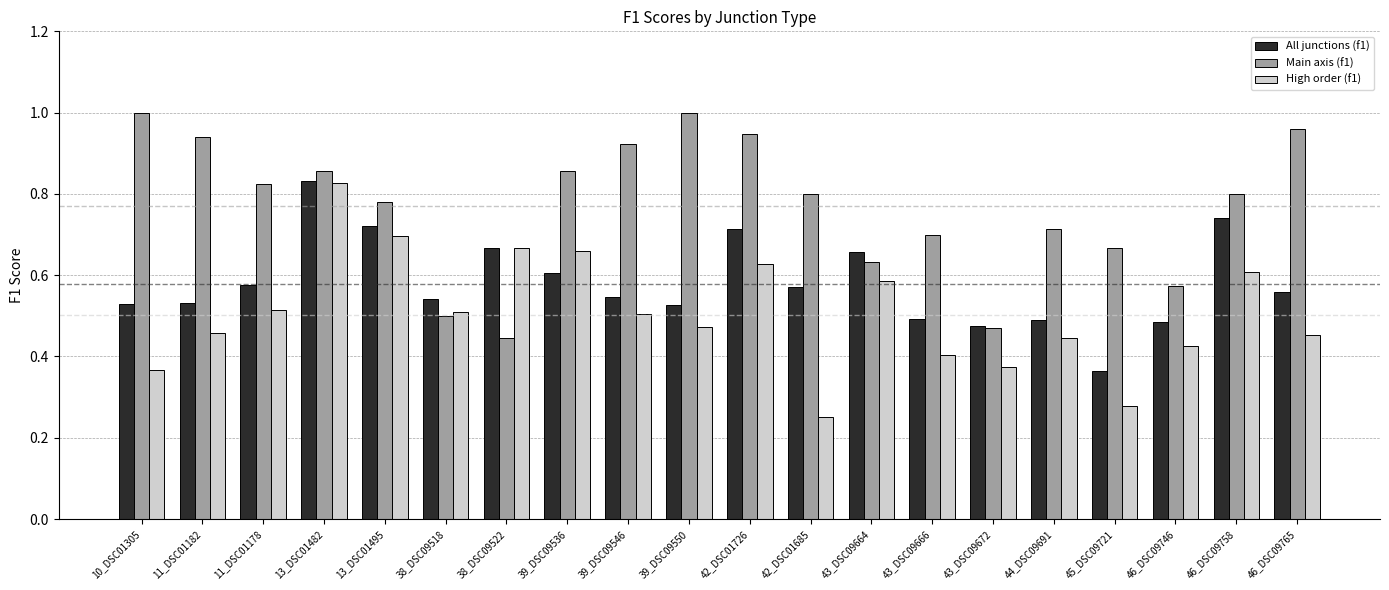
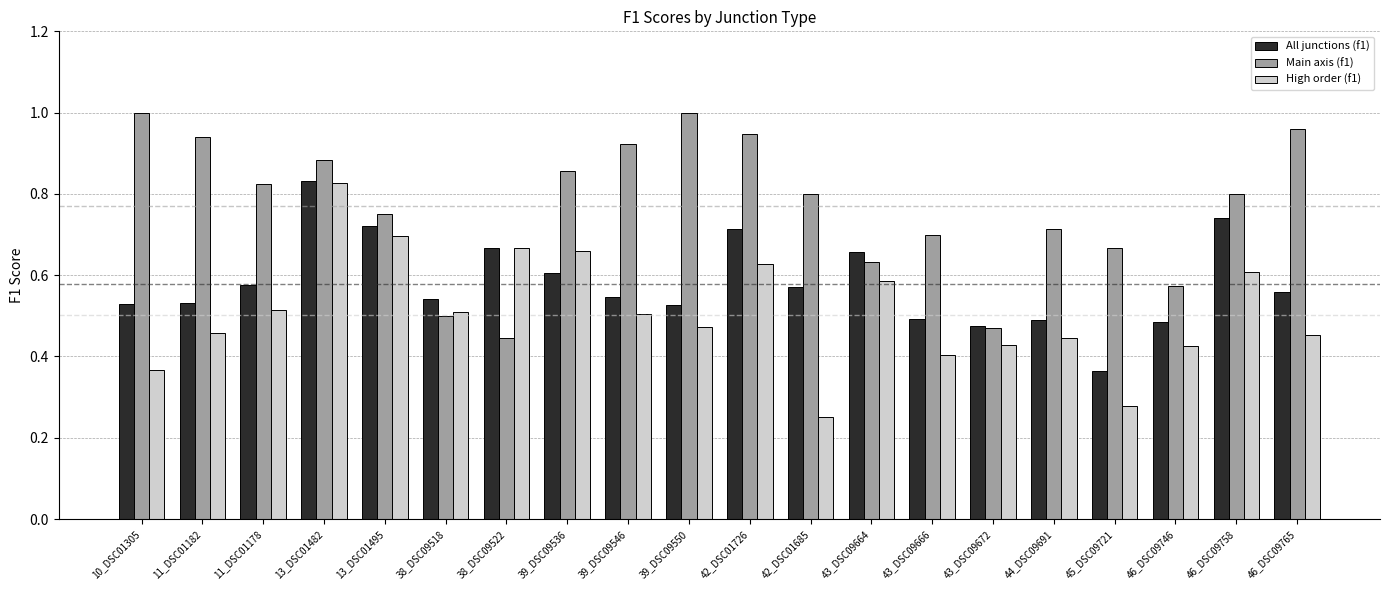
Main axis (f1), 13_DSC01482: 0.86 -> 0.88
Main axis (f1), 13_DSC01495: 0.78 -> 0.75
High order (f1), 43_DSC09672: 0.37 -> 0.43
